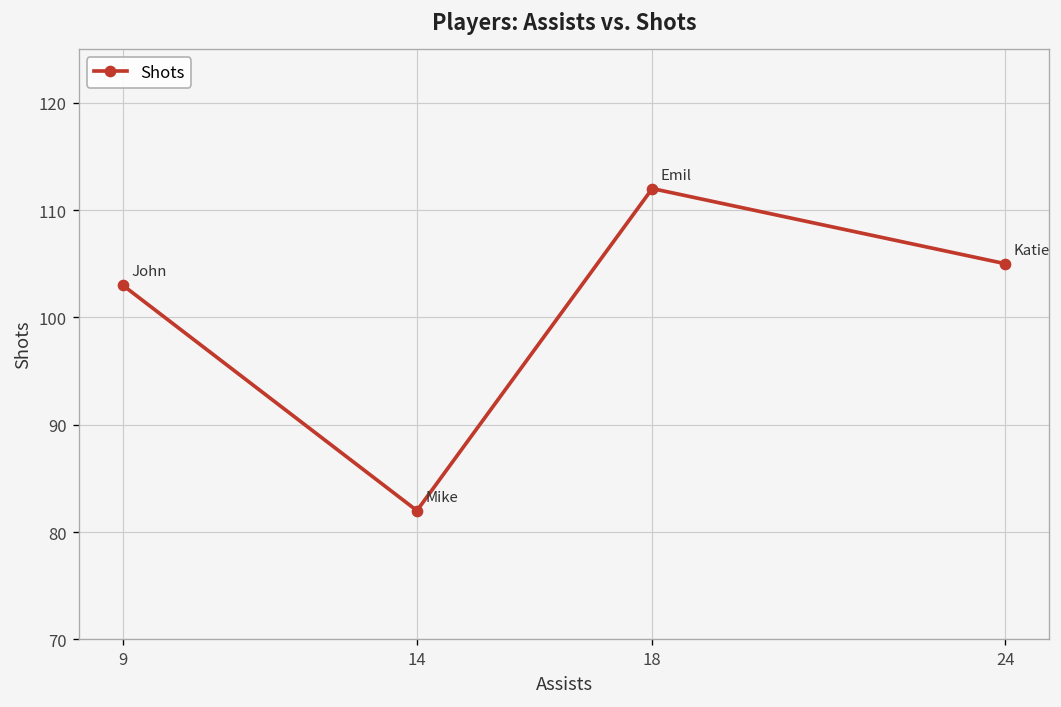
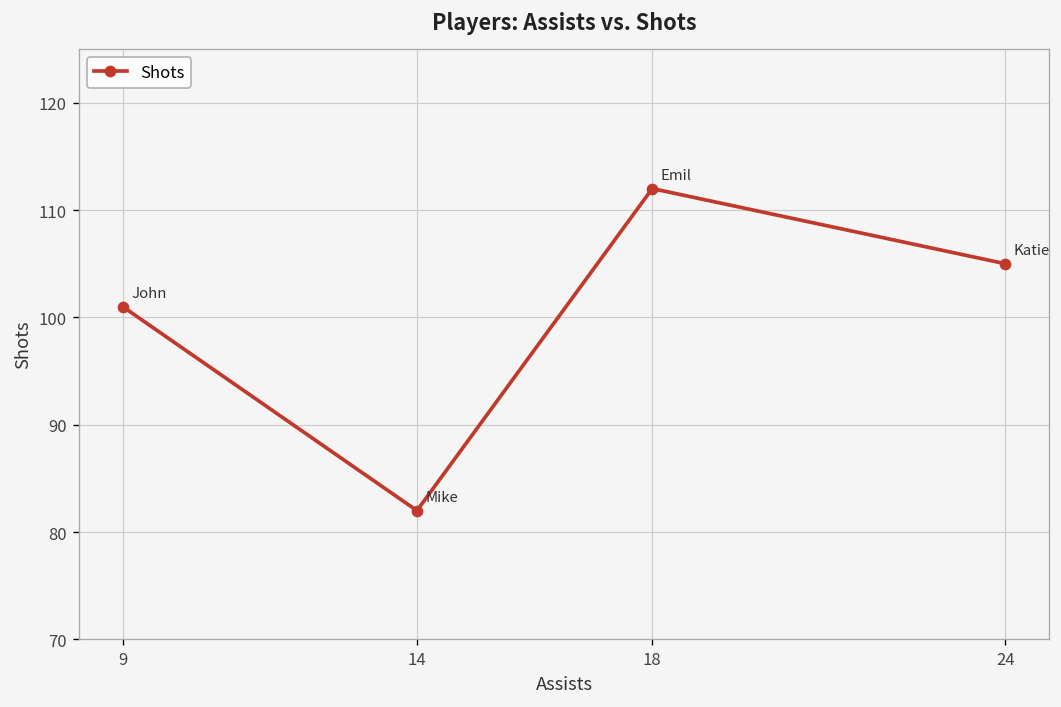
9: 103 -> 101
